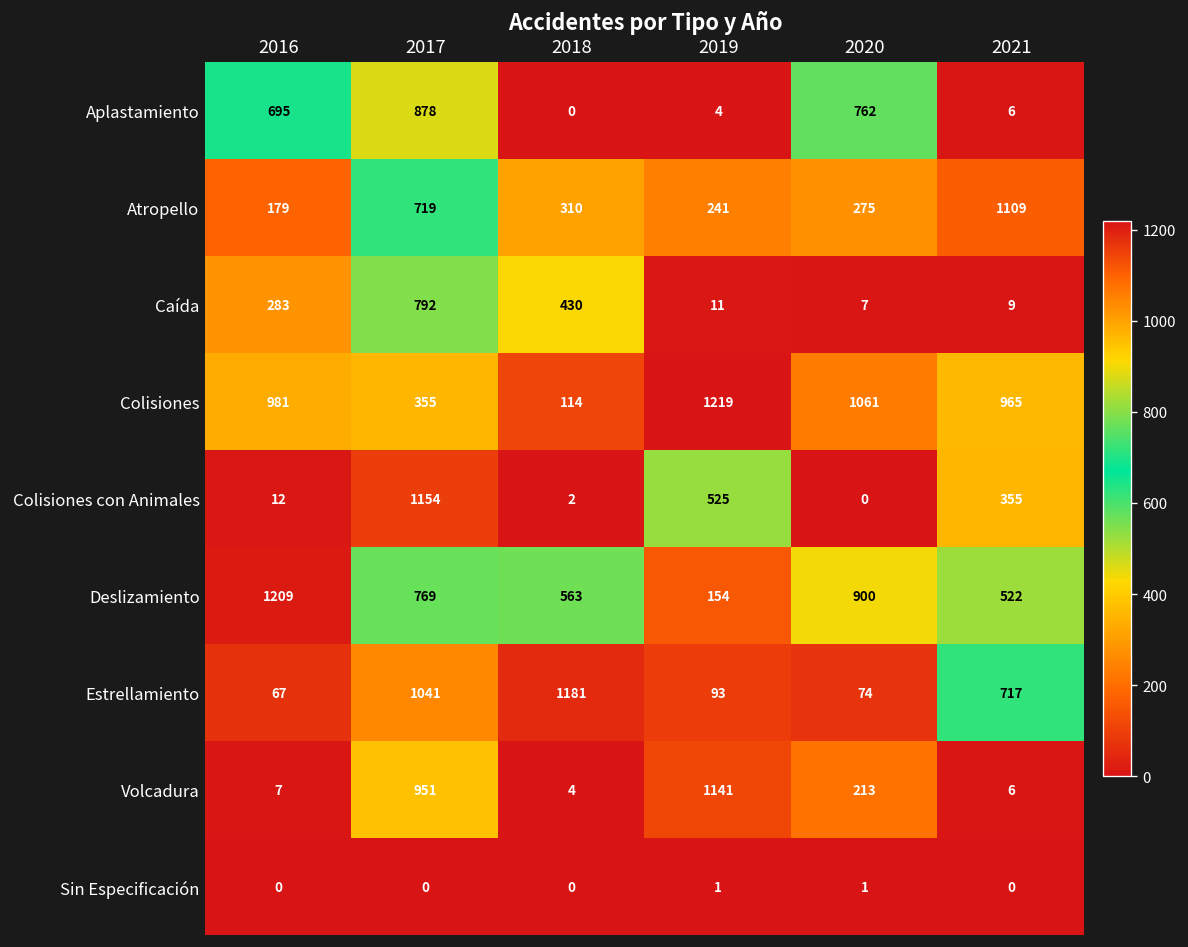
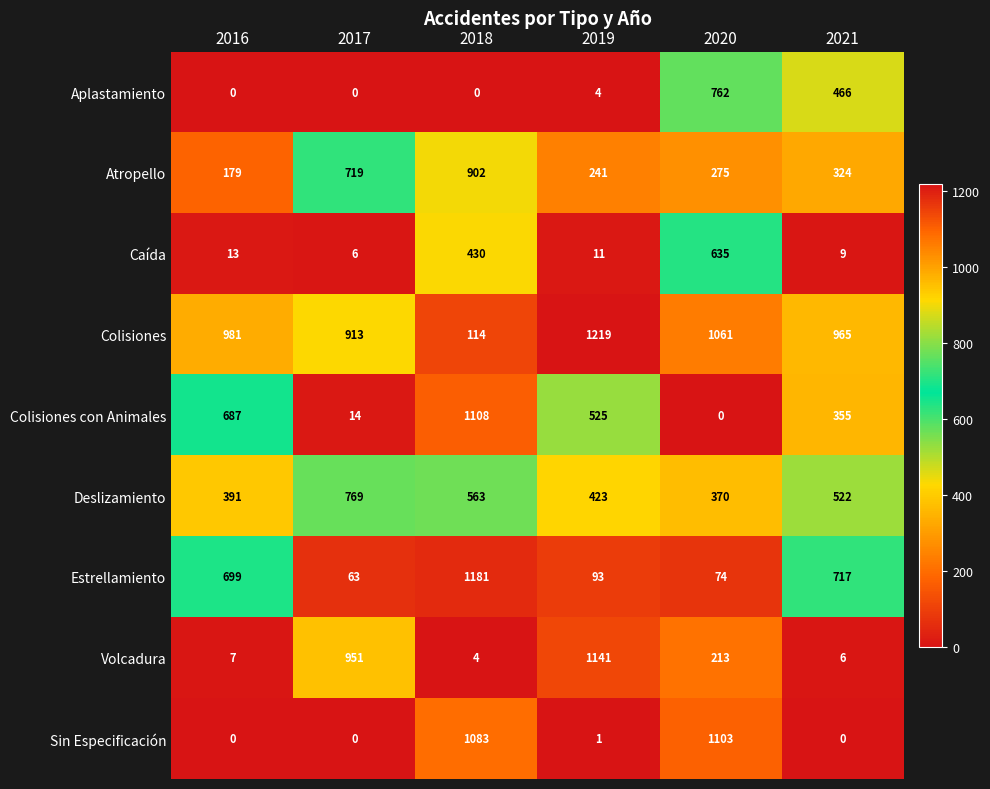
Aplastamiento, 2016: 695 -> 0
Aplastamiento, 2017: 878 -> 0
Aplastamiento, 2021: 6 -> 466
Atropello, 2018: 310 -> 902
Atropello, 2021: 1109 -> 324
Caída, 2016: 283 -> 13
Caída, 2017: 792 -> 6
Caída, 2020: 7 -> 635
Colisiones, 2017: 355 -> 913
Colisiones con Animales, 2016: 12 -> 687
Colisiones con Animales, 2017: 1154 -> 14
Colisiones con Animales, 2018: 2 -> 1108
Deslizamiento, 2016: 1209 -> 391
Deslizamiento, 2019: 154 -> 423
Deslizamiento, 2020: 900 -> 370
Estrellamiento, 2016: 67 -> 699
Estrellamiento, 2017: 1041 -> 63
Sin Especificación, 2018: 0 -> 1083
Sin Especificación, 2020: 1 -> 1103
